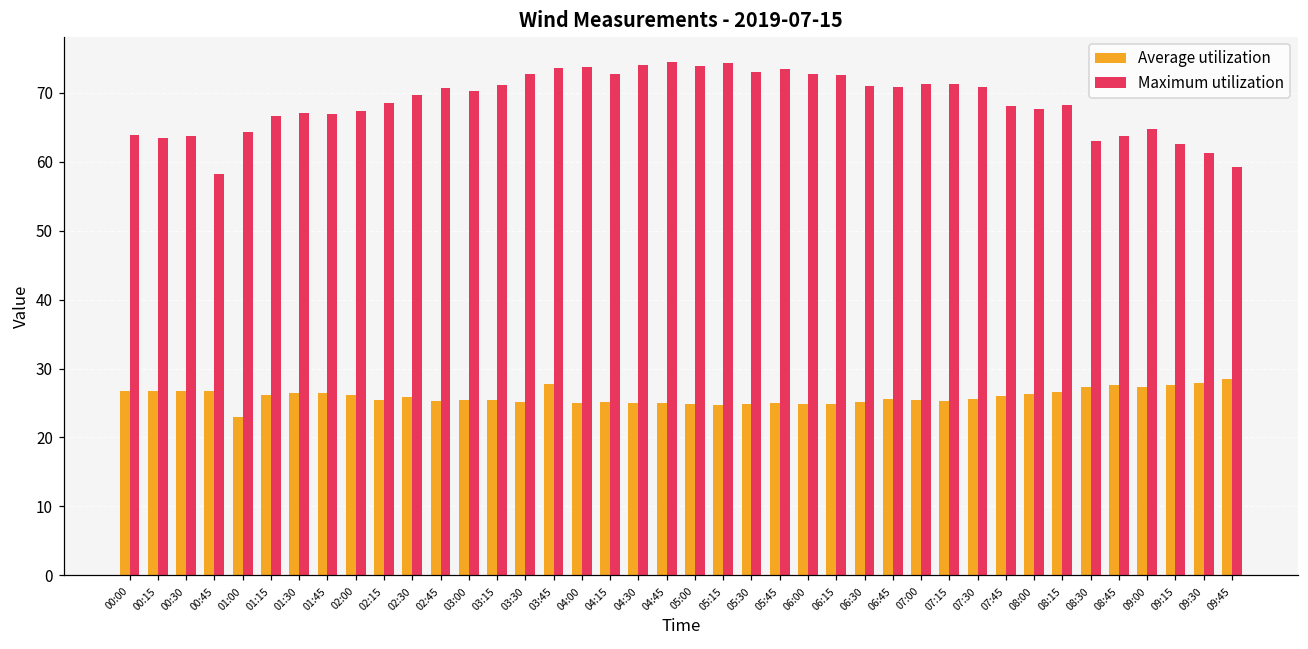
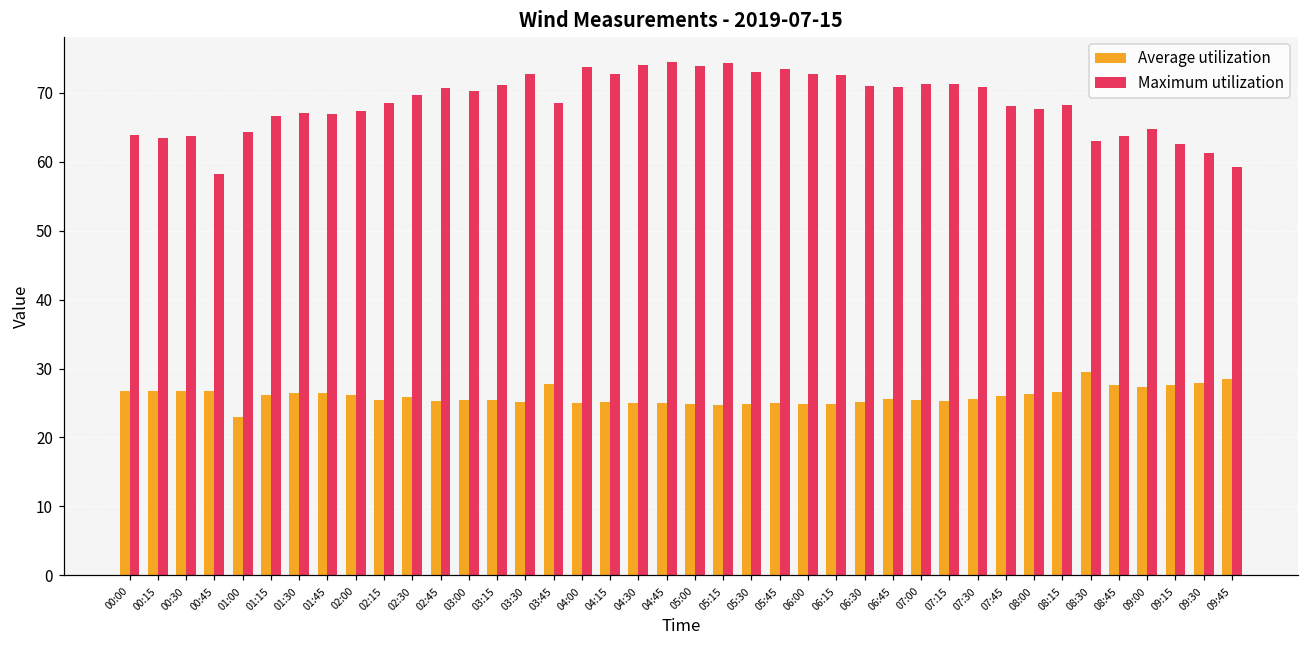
Maximum utilization, 03:45: 73 -> 69
Average utilization, 08:30: 27 -> 30
